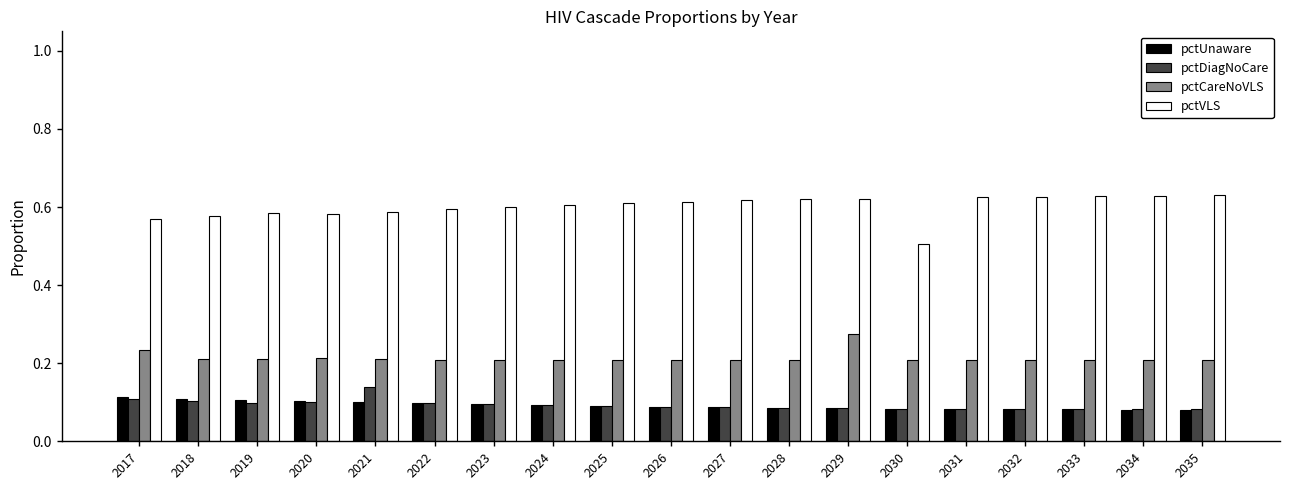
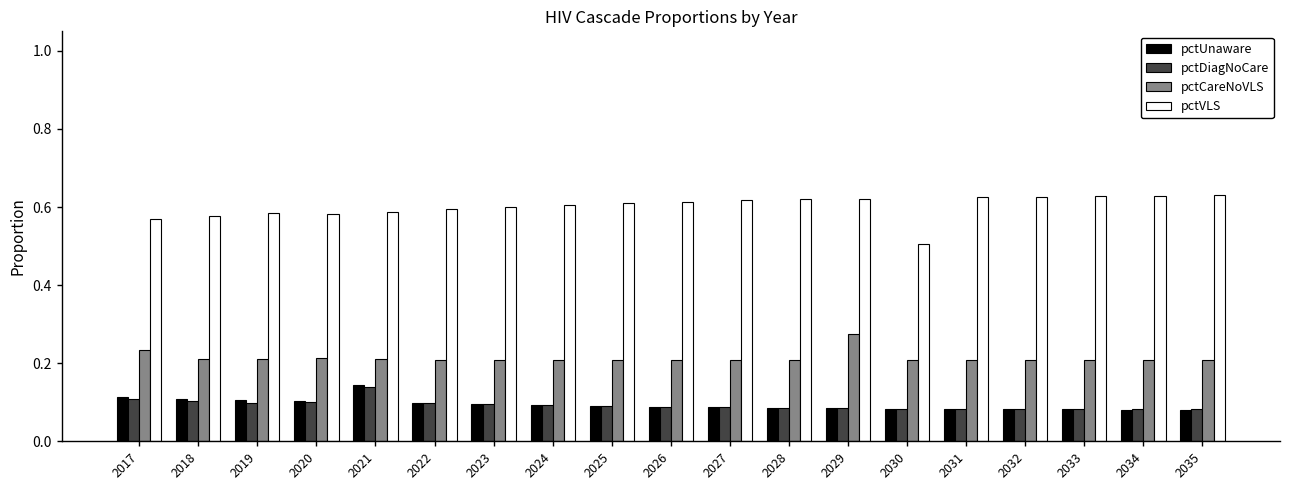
pctUnaware, 2021: 0.10 -> 0.14
